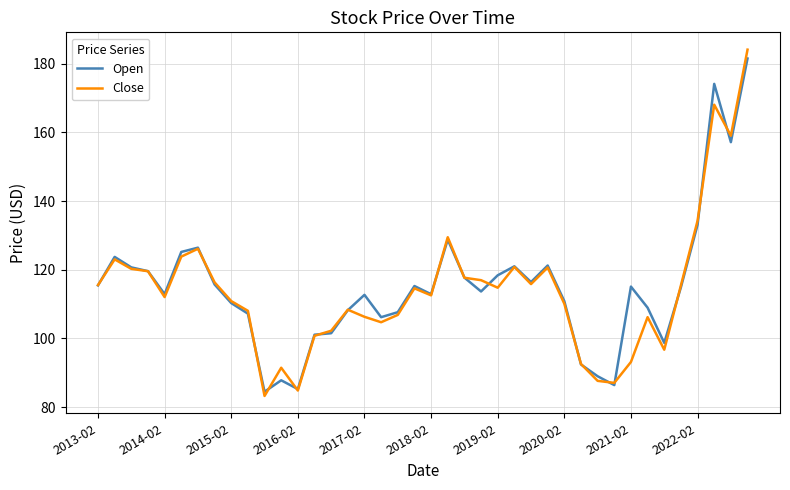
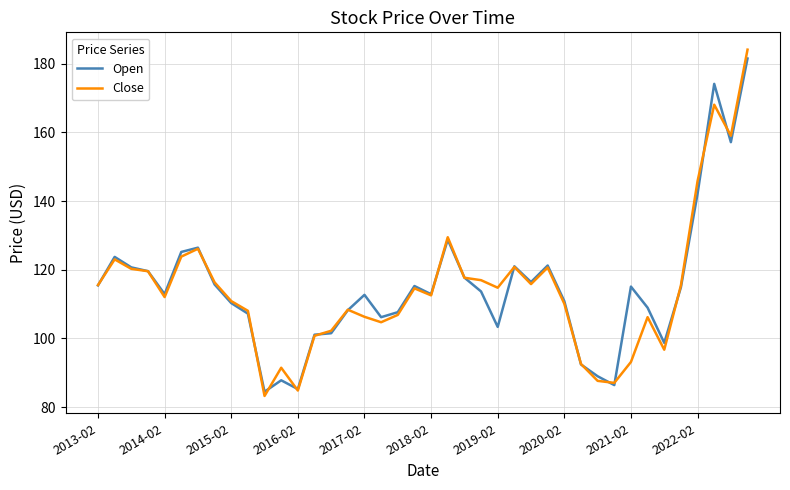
Open, 2019-02: 118 -> 103
Open, 2022-02: 133 -> 142
Close, 2022-02: 134 -> 146
